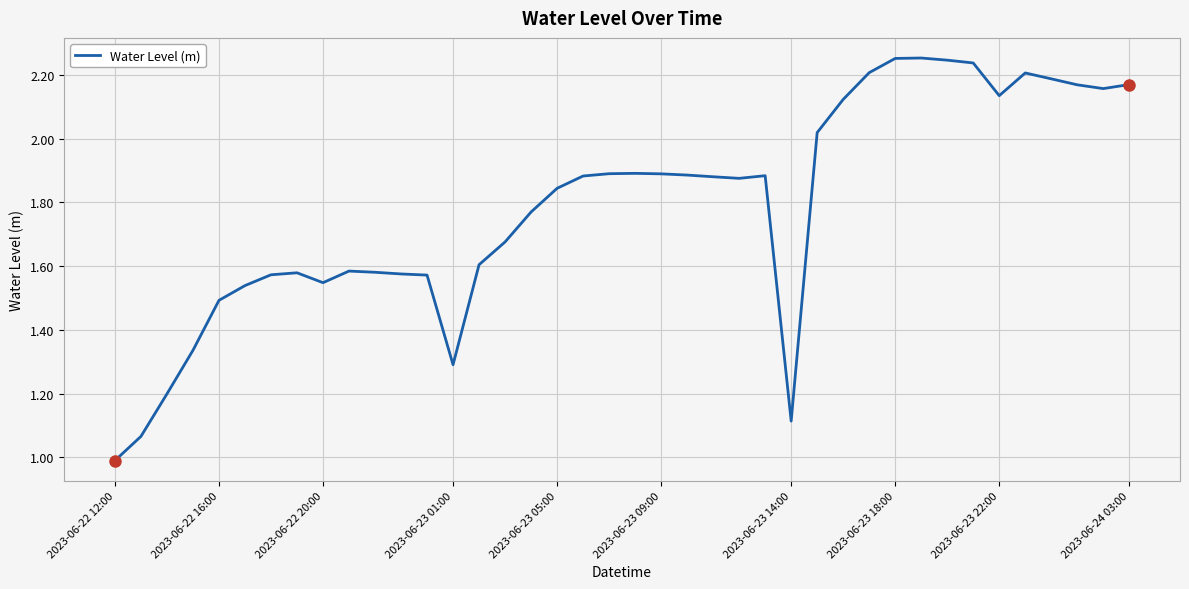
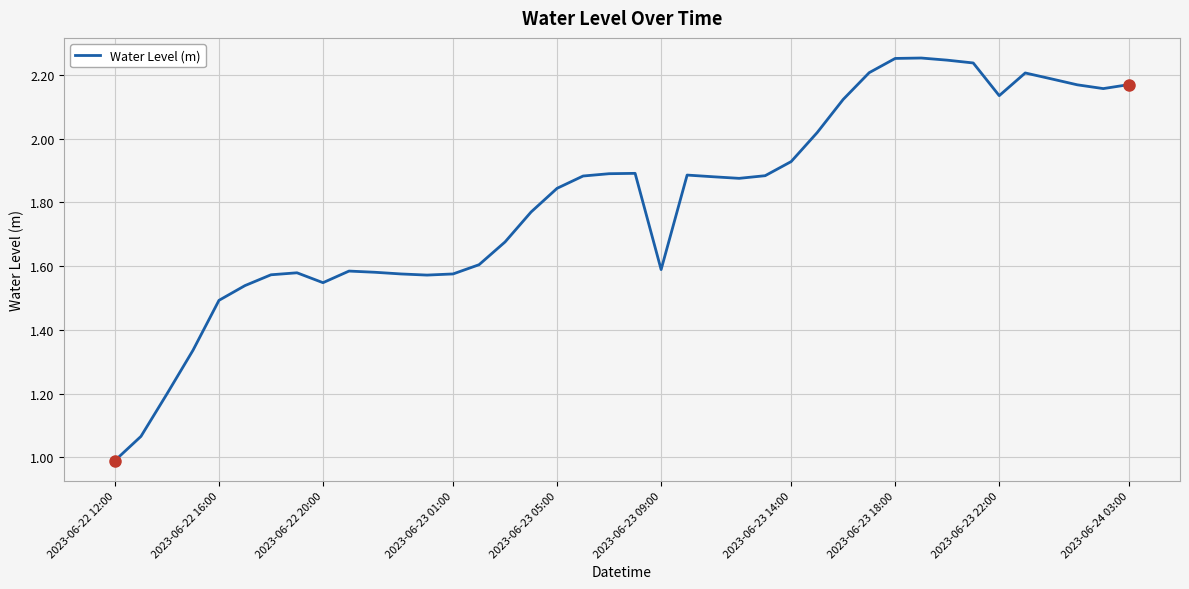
Water Level (m), 2023-06-23 01:00: 1.29 -> 1.58
Water Level (m), 2023-06-23 09:00: 1.89 -> 1.59
Water Level (m), 2023-06-23 14:00: 1.11 -> 1.93
